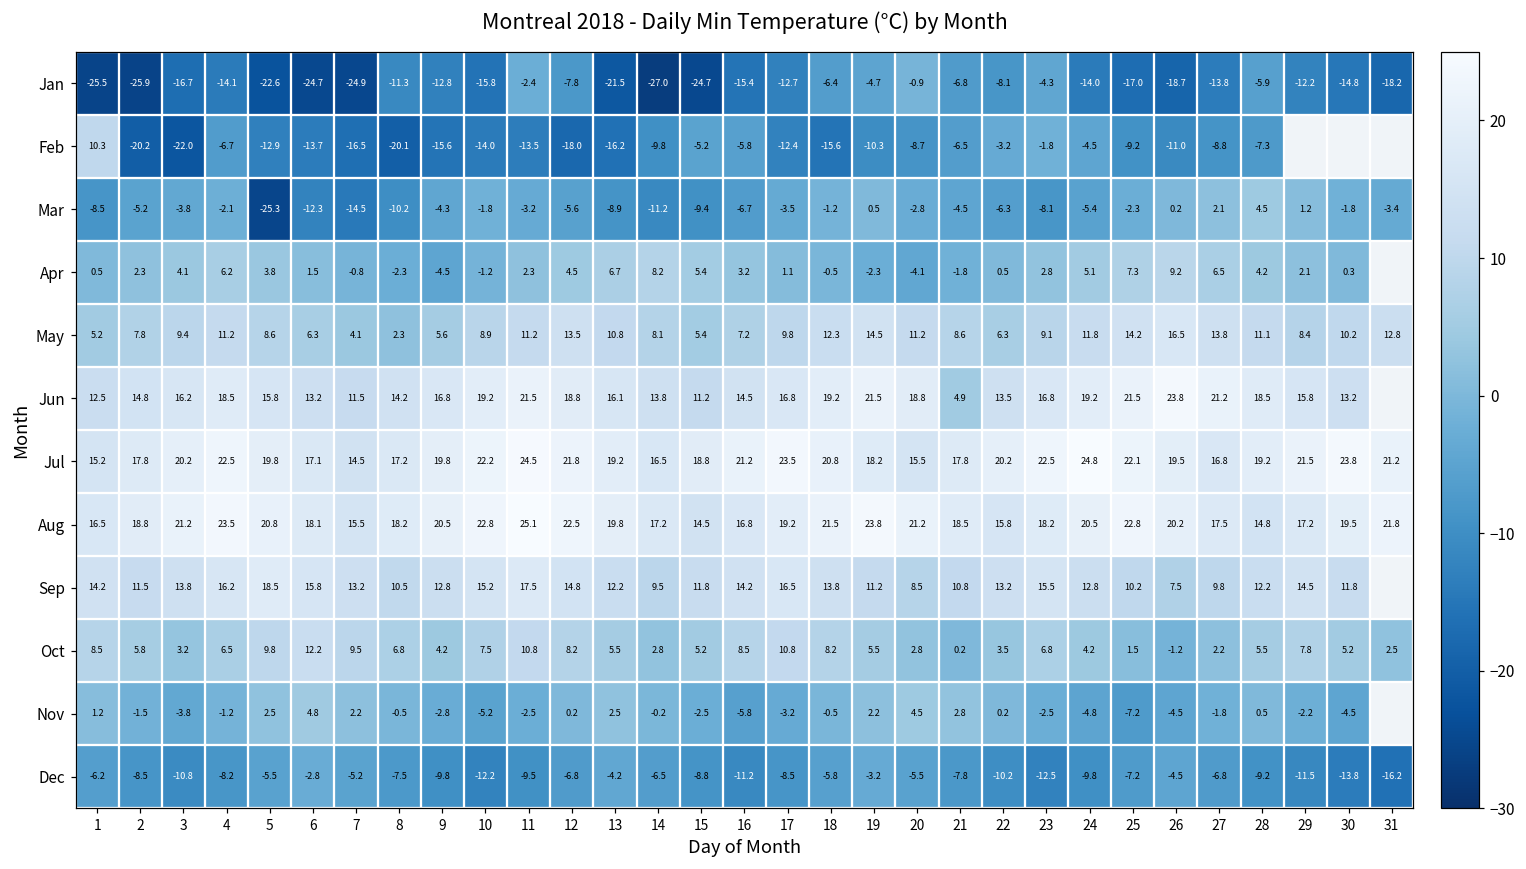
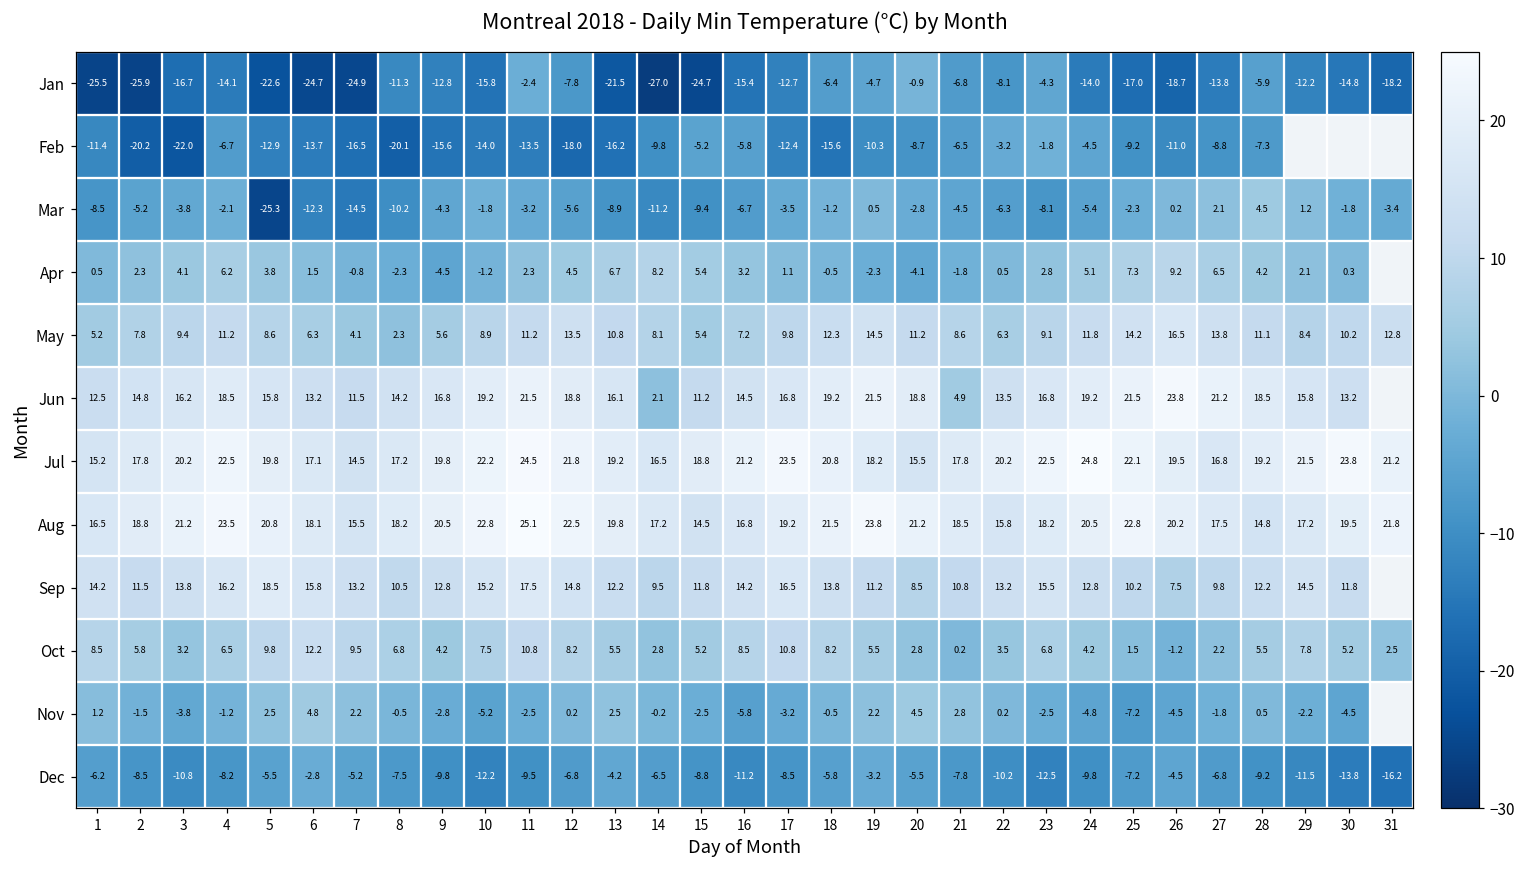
Feb, 1: 10.3 -> -11.4
Jun, 14: 13.8 -> 2.1
